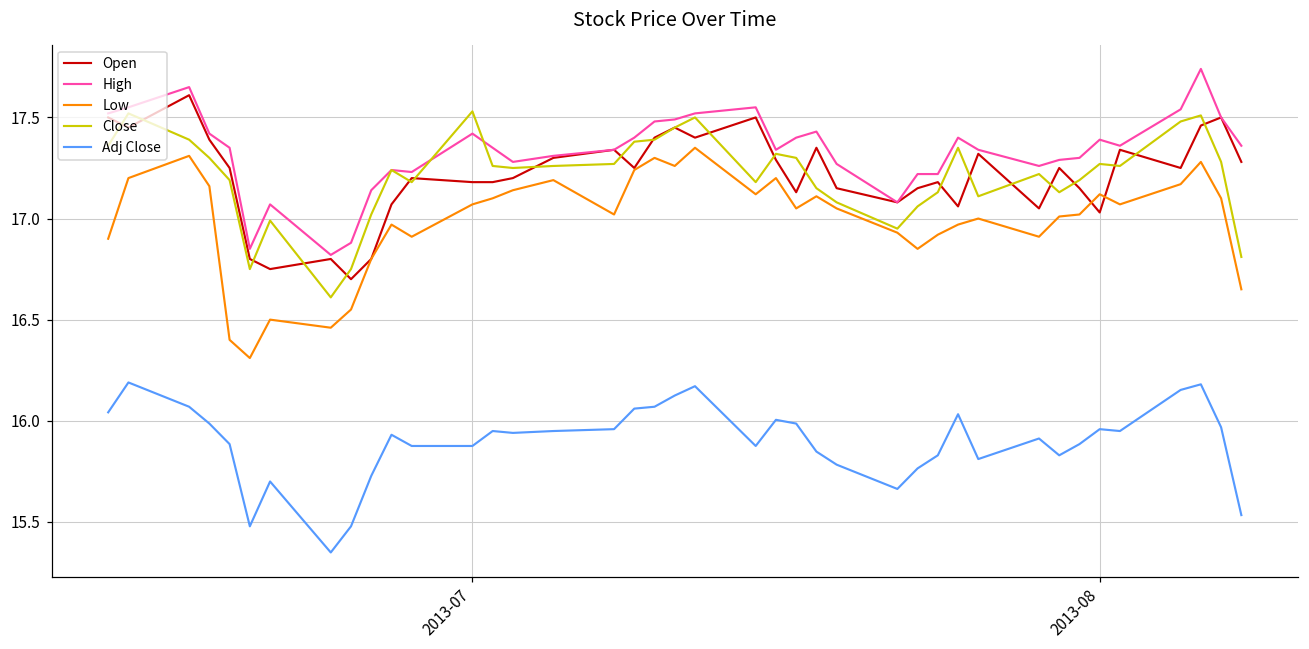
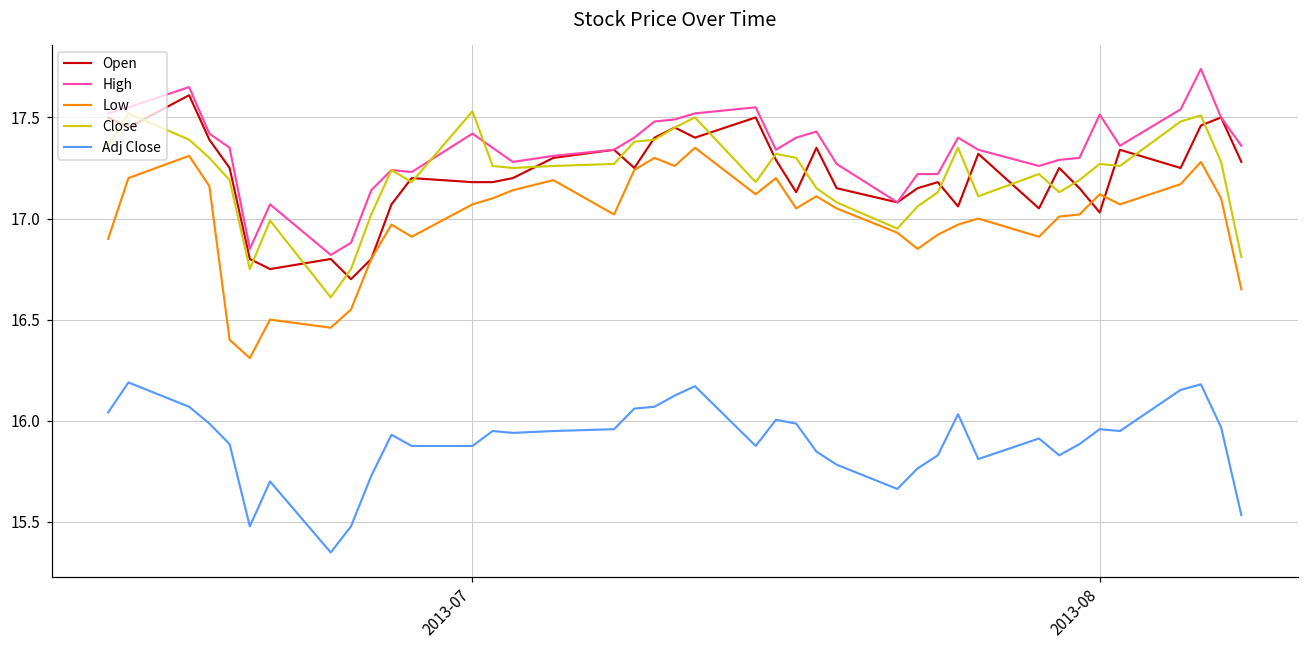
High, 2013-08: 17.39 -> 17.51
